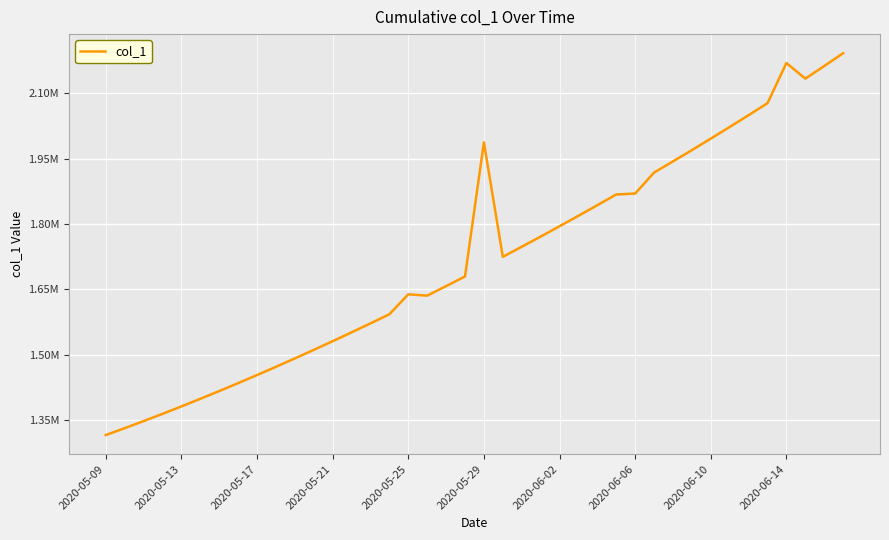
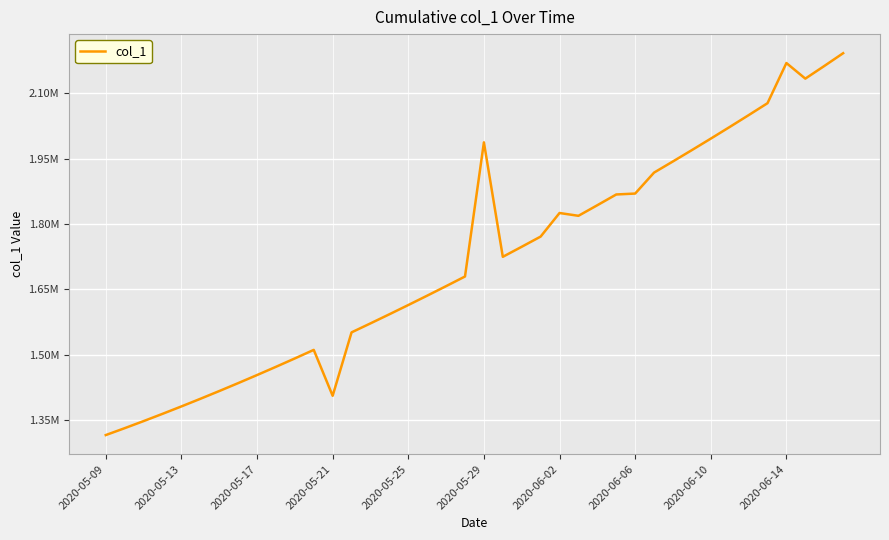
2020-05-21: 1530000 -> 1410000
2020-05-25: 1640000 -> 1610000
2020-06-02: 1790000 -> 1830000
